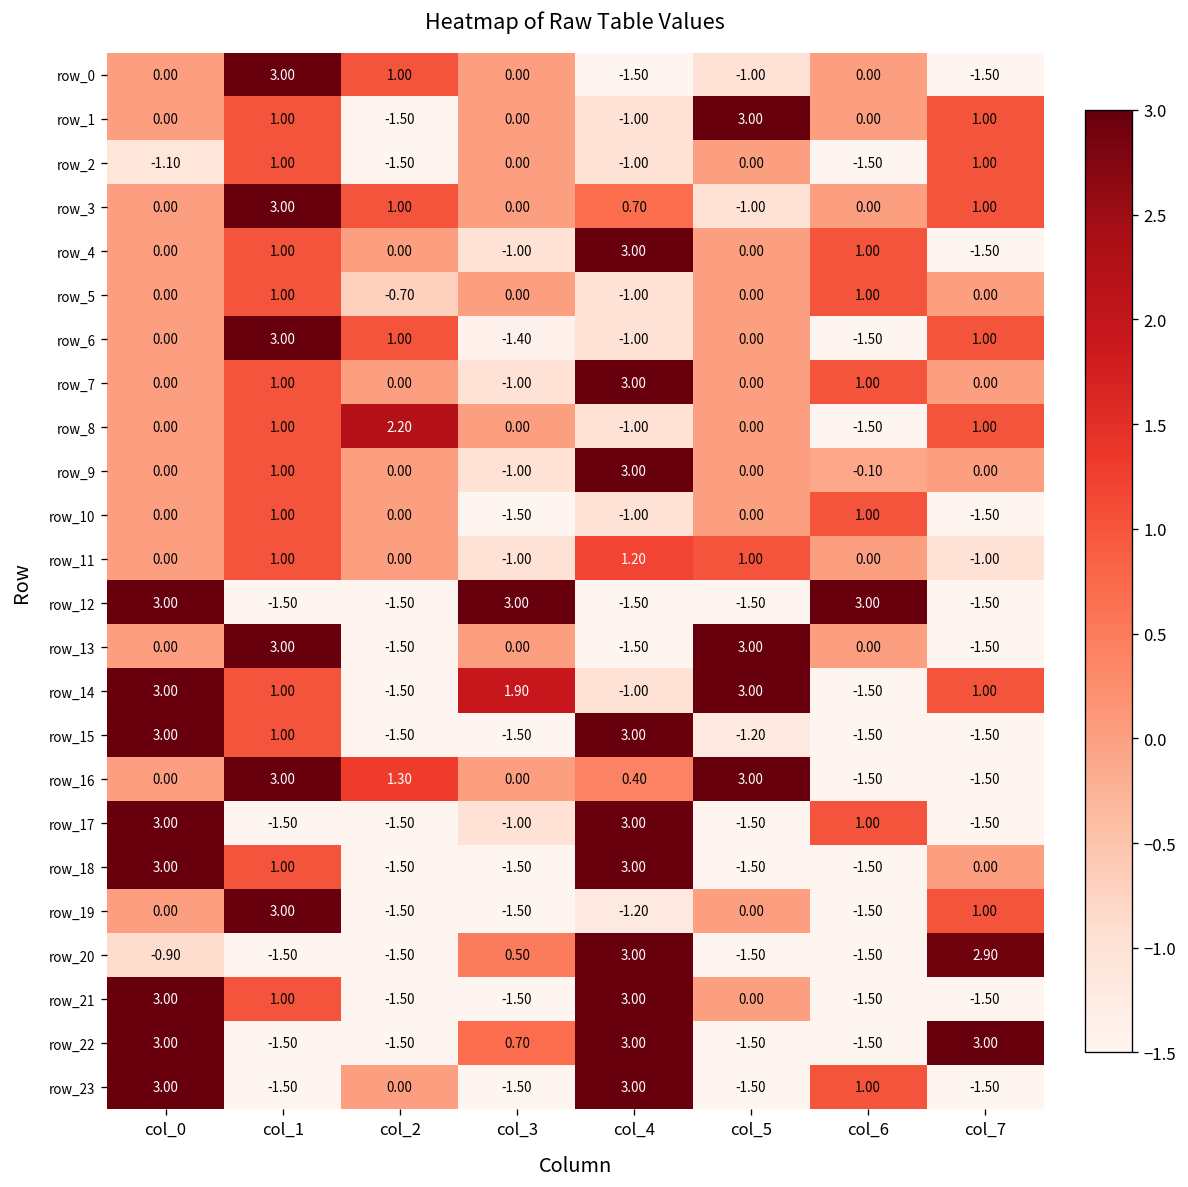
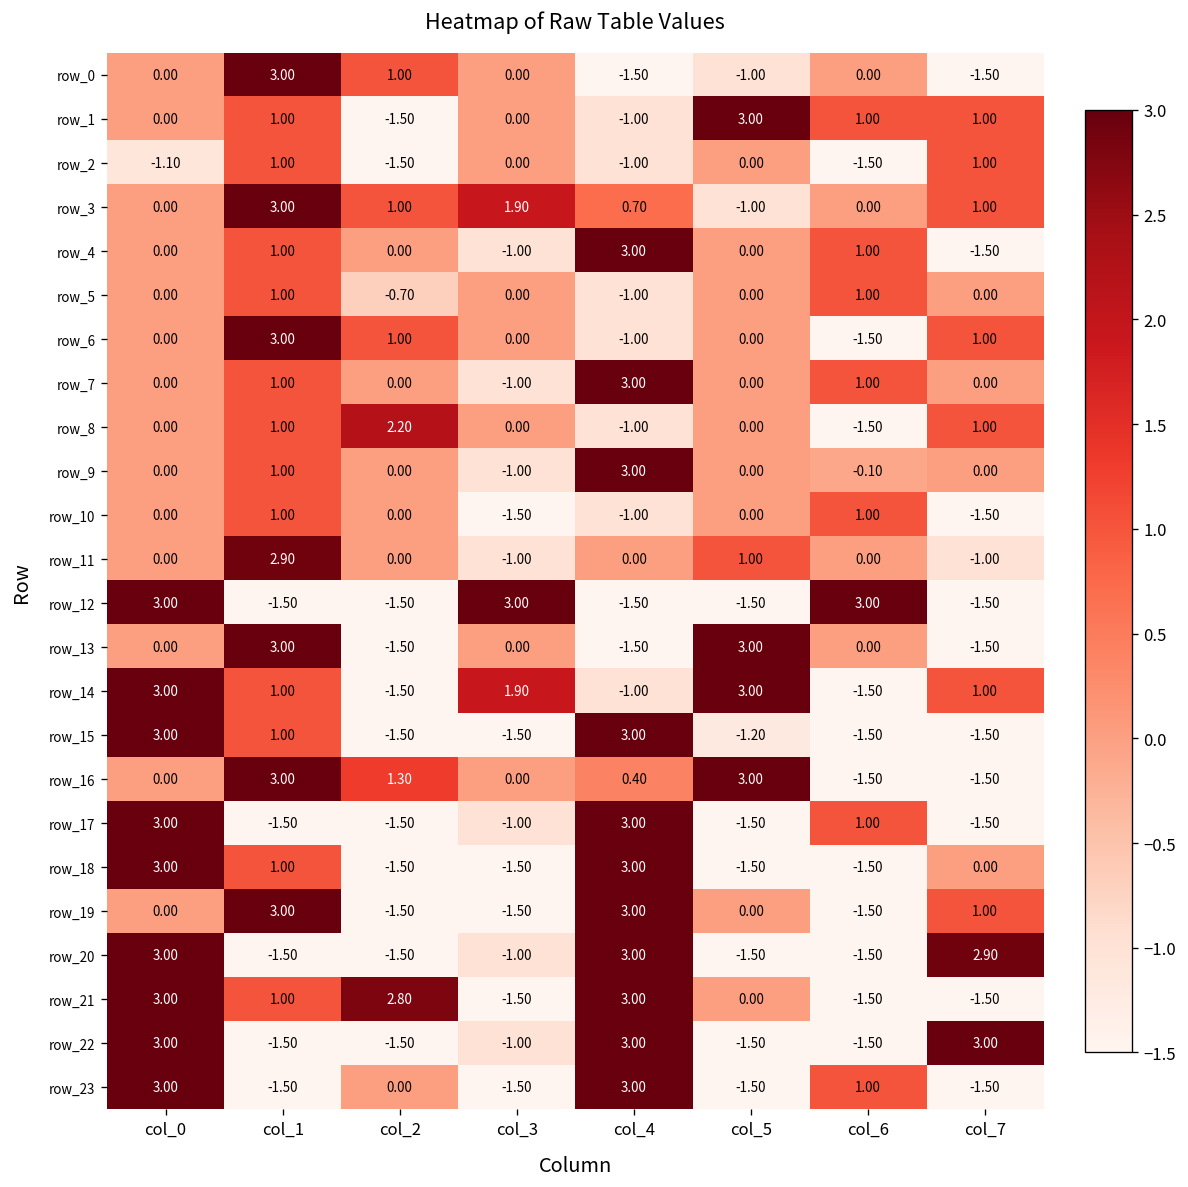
row_1, col_6: 0.00 -> 1.00
row_3, col_3: 0.00 -> 1.90
row_6, col_3: -1.40 -> 0.00
row_11, col_1: 1.00 -> 2.90
row_11, col_4: 1.20 -> 0.00
row_19, col_4: -1.20 -> 3.00
row_20, col_0: -0.90 -> 3.00
row_20, col_3: 0.50 -> -1.00
row_21, col_2: -1.50 -> 2.80
row_22, col_3: 0.70 -> -1.00
